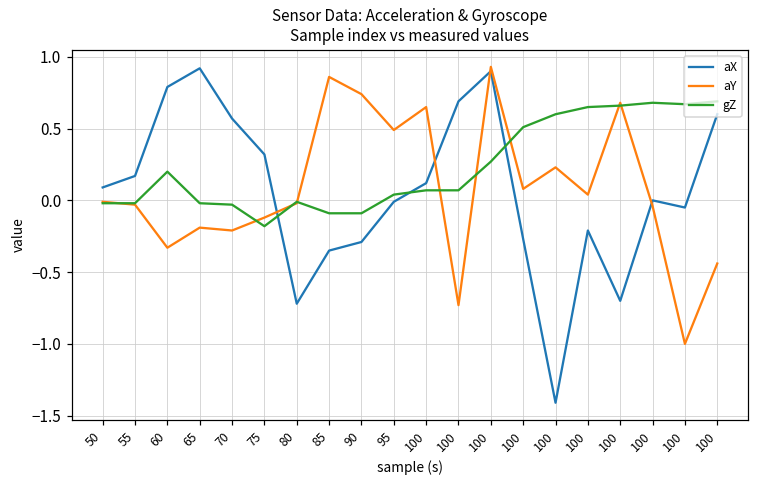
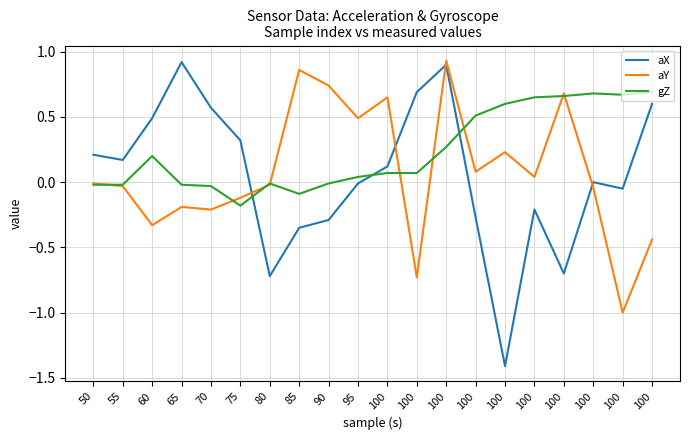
aX, 50: 0.09 -> 0.21
aX, 60: 0.79 -> 0.49
gZ, 90: -0.09 -> -0.01
